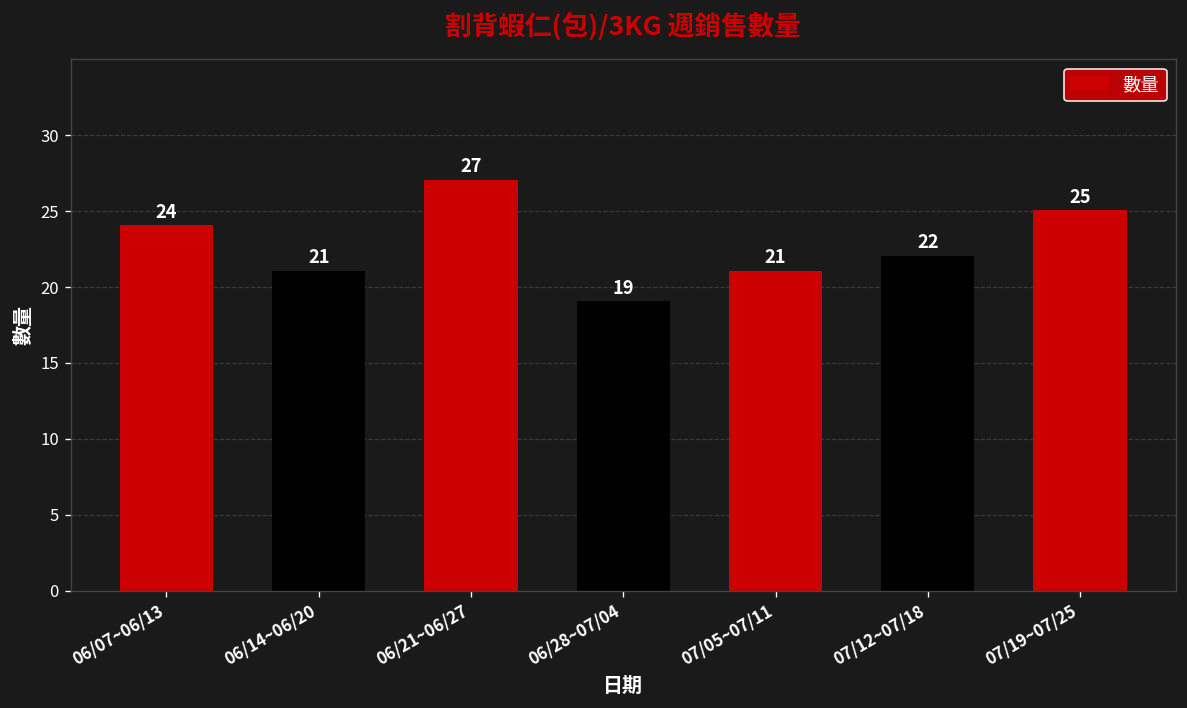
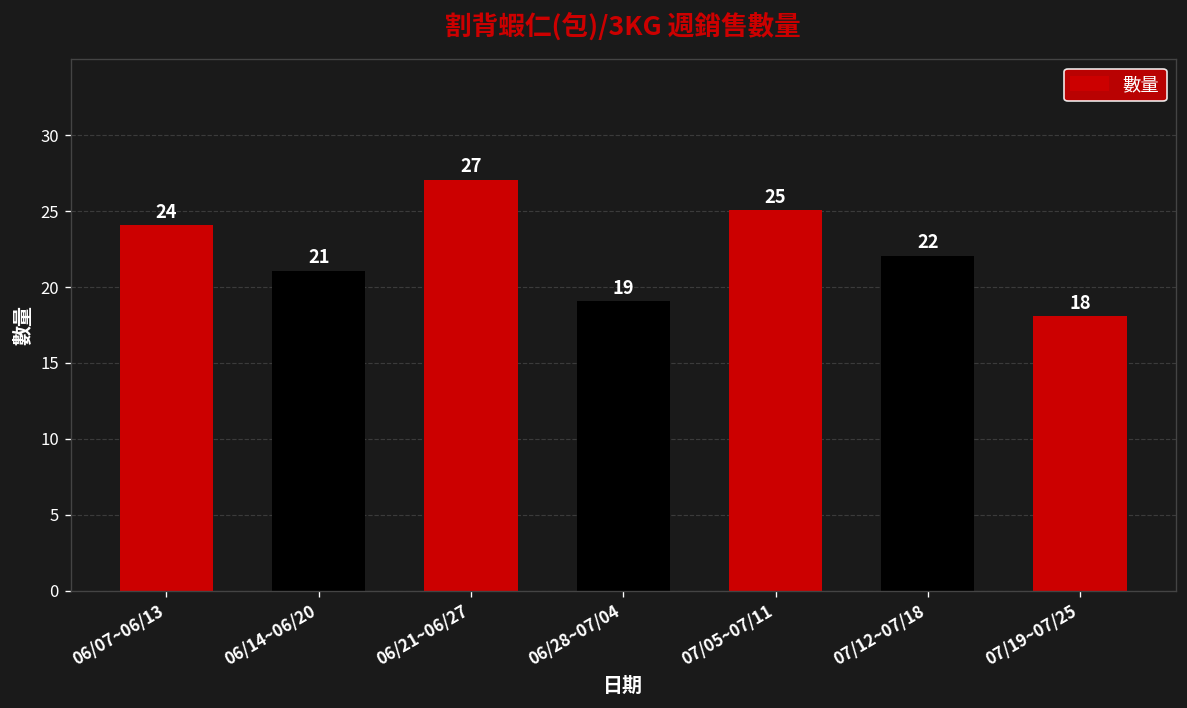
07/05~07/11: 21 -> 25
07/19~07/25: 25 -> 18
